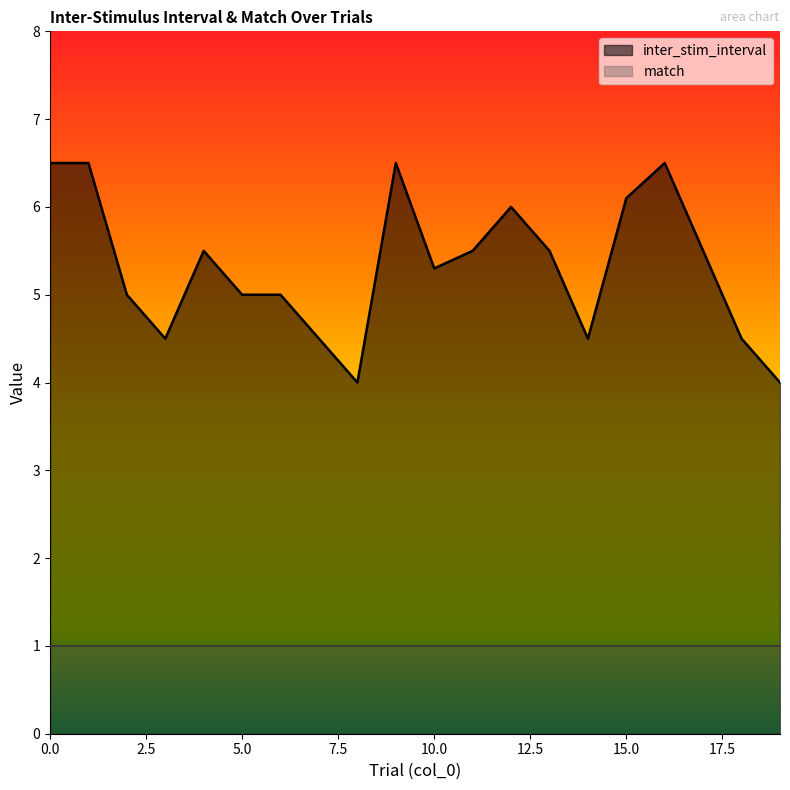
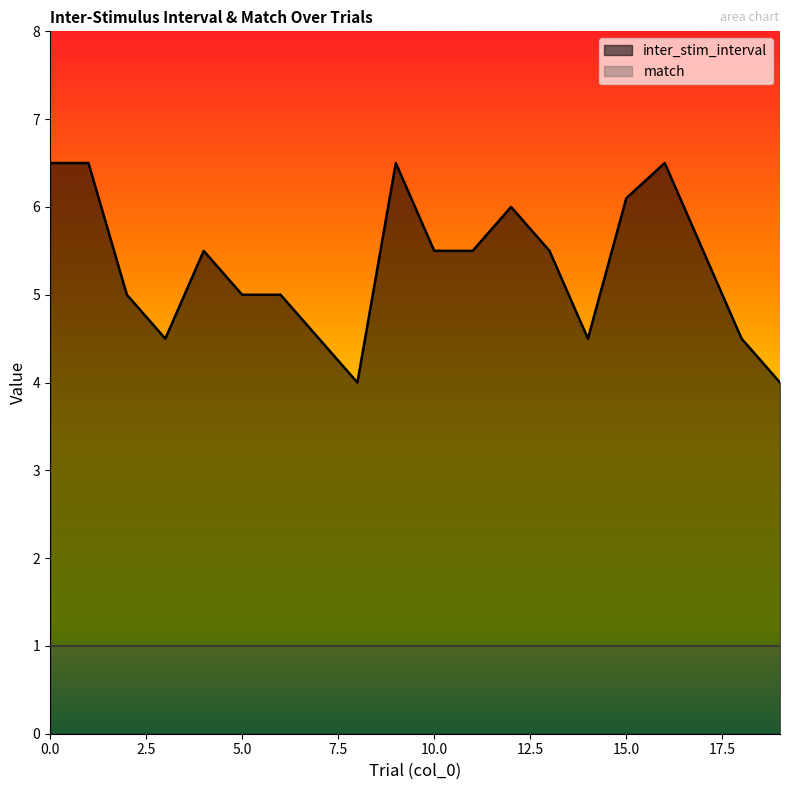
inter_stim_interval, 10.0: 5.3 -> 5.5
